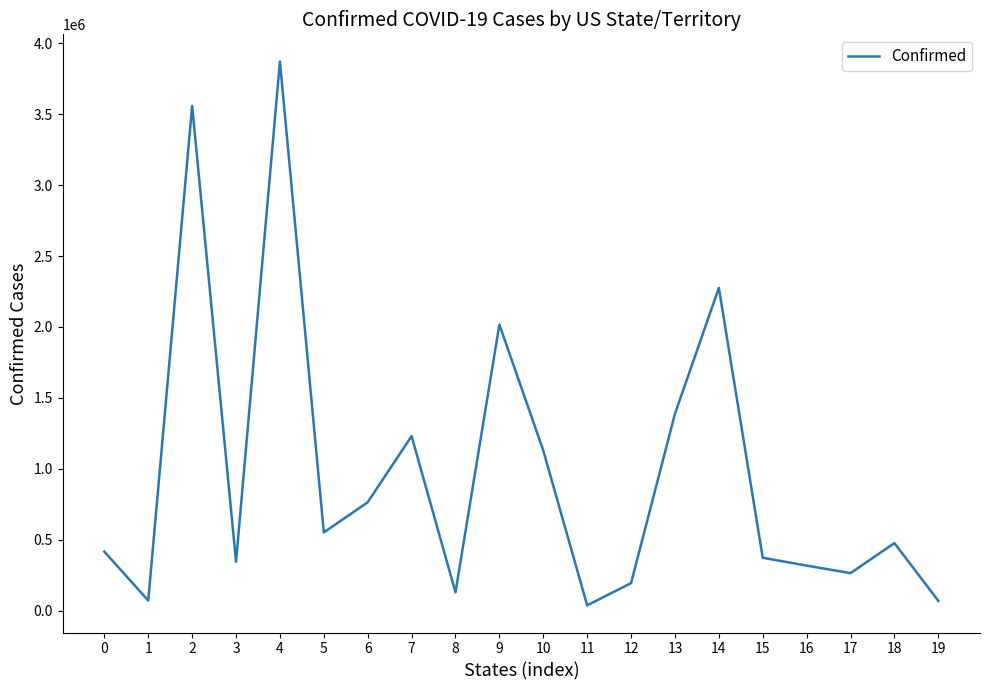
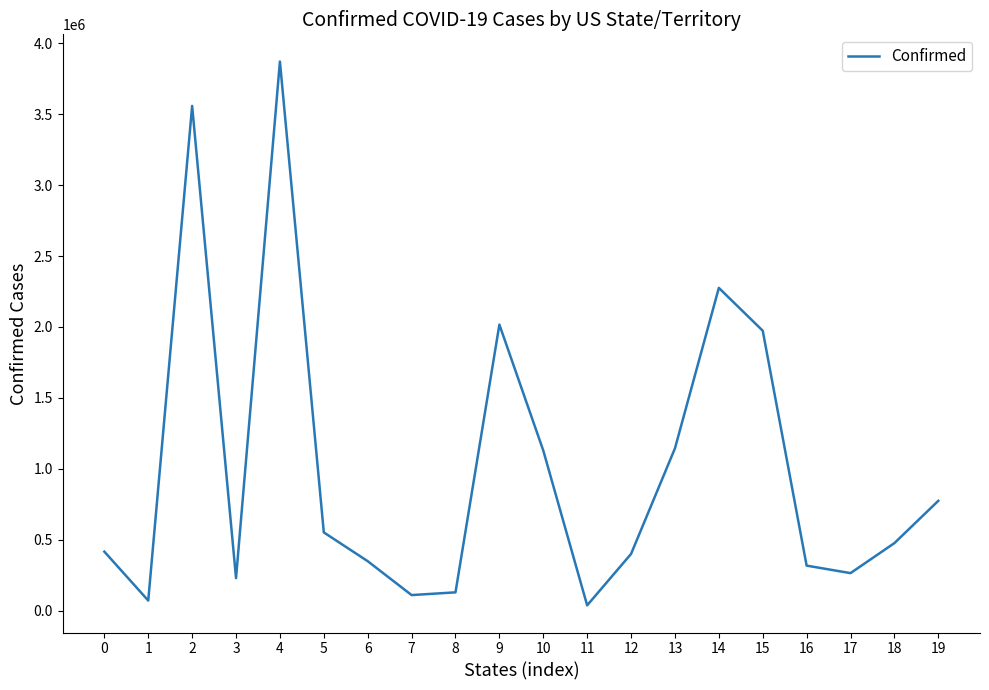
3: 340000 -> 230000
6: 760000 -> 350000
7: 1230000 -> 110000
12: 190000 -> 400000
13: 1390000 -> 1140000
15: 370000 -> 1970000
19: 70000 -> 770000
